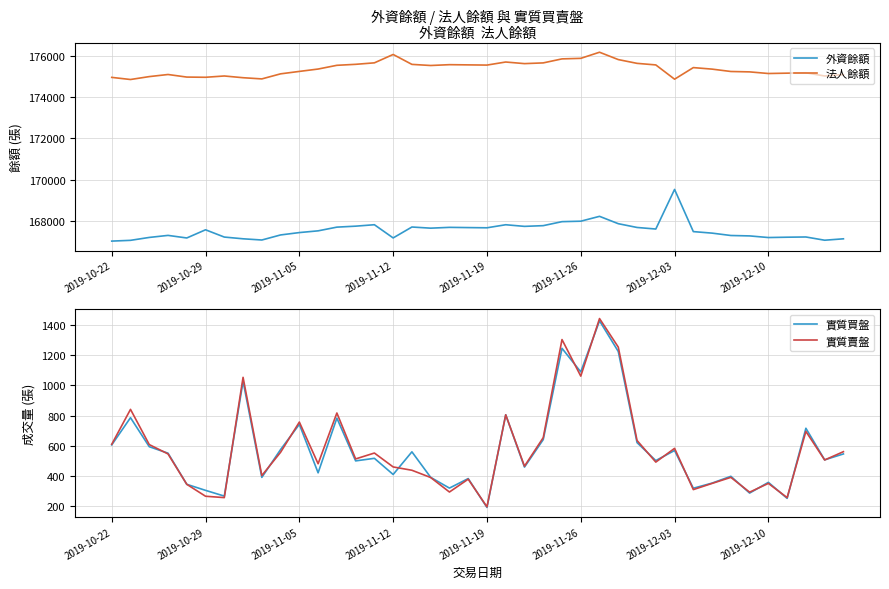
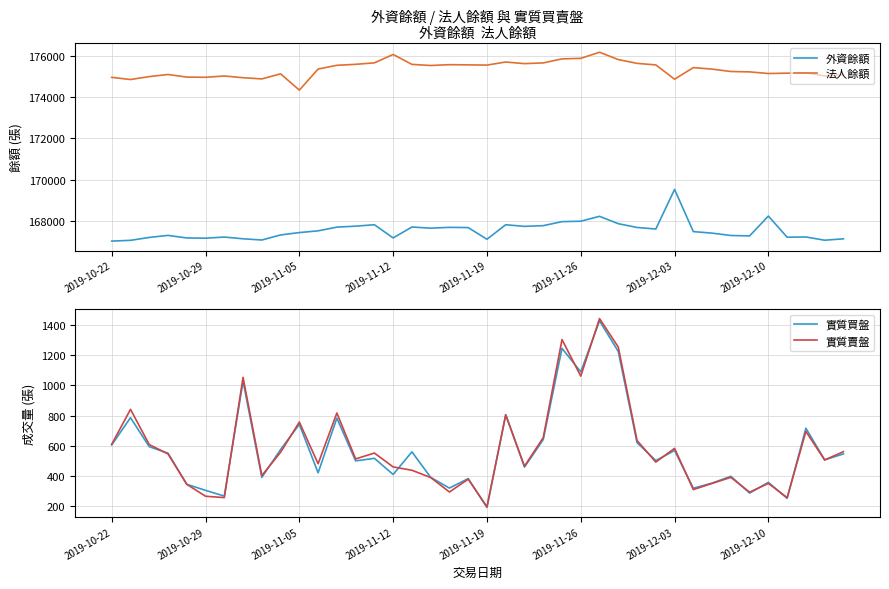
外資餘額 / 法人餘額 與 實質買賣盤 外資餘額 法人餘額, 外資餘額, 2019-10-29: 167600 -> 167200
外資餘額 / 法人餘額 與 實質買賣盤 外資餘額 法人餘額, 法人餘額, 2019-11-05: 175300 -> 174300
外資餘額 / 法人餘額 與 實質買賣盤 外資餘額 法人餘額, 外資餘額, 2019-11-19: 167700 -> 167100
外資餘額 / 法人餘額 與 實質買賣盤 外資餘額 法人餘額, 外資餘額, 2019-12-10: 167200 -> 168200
